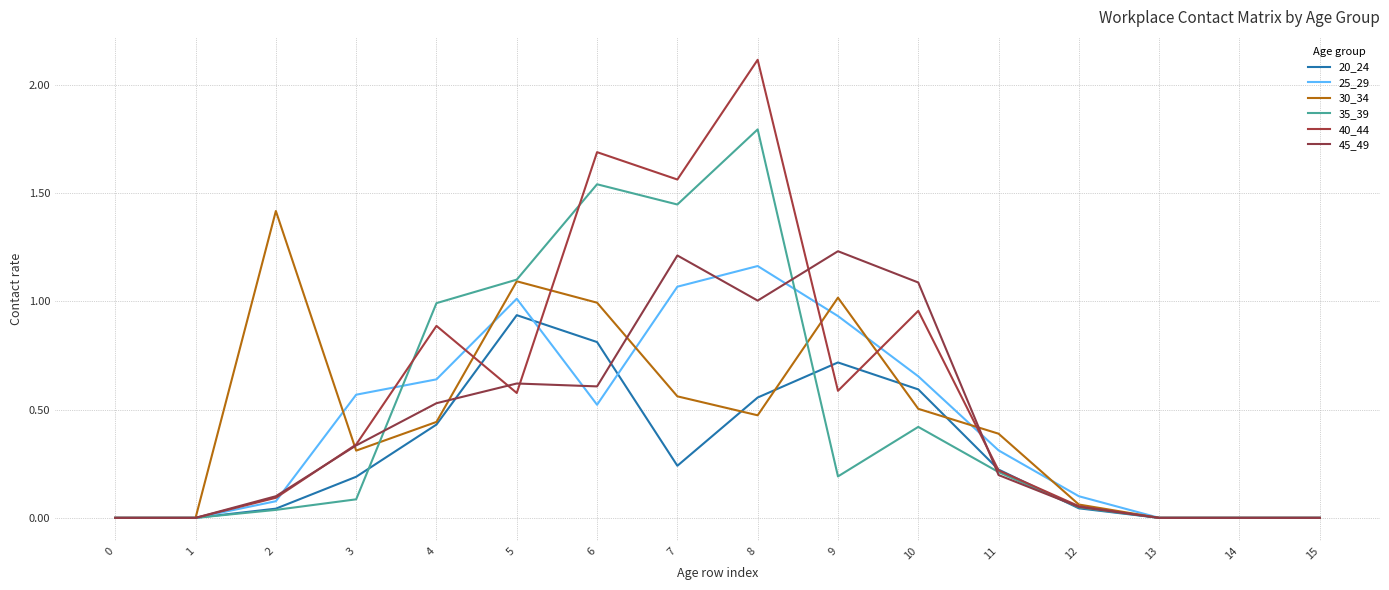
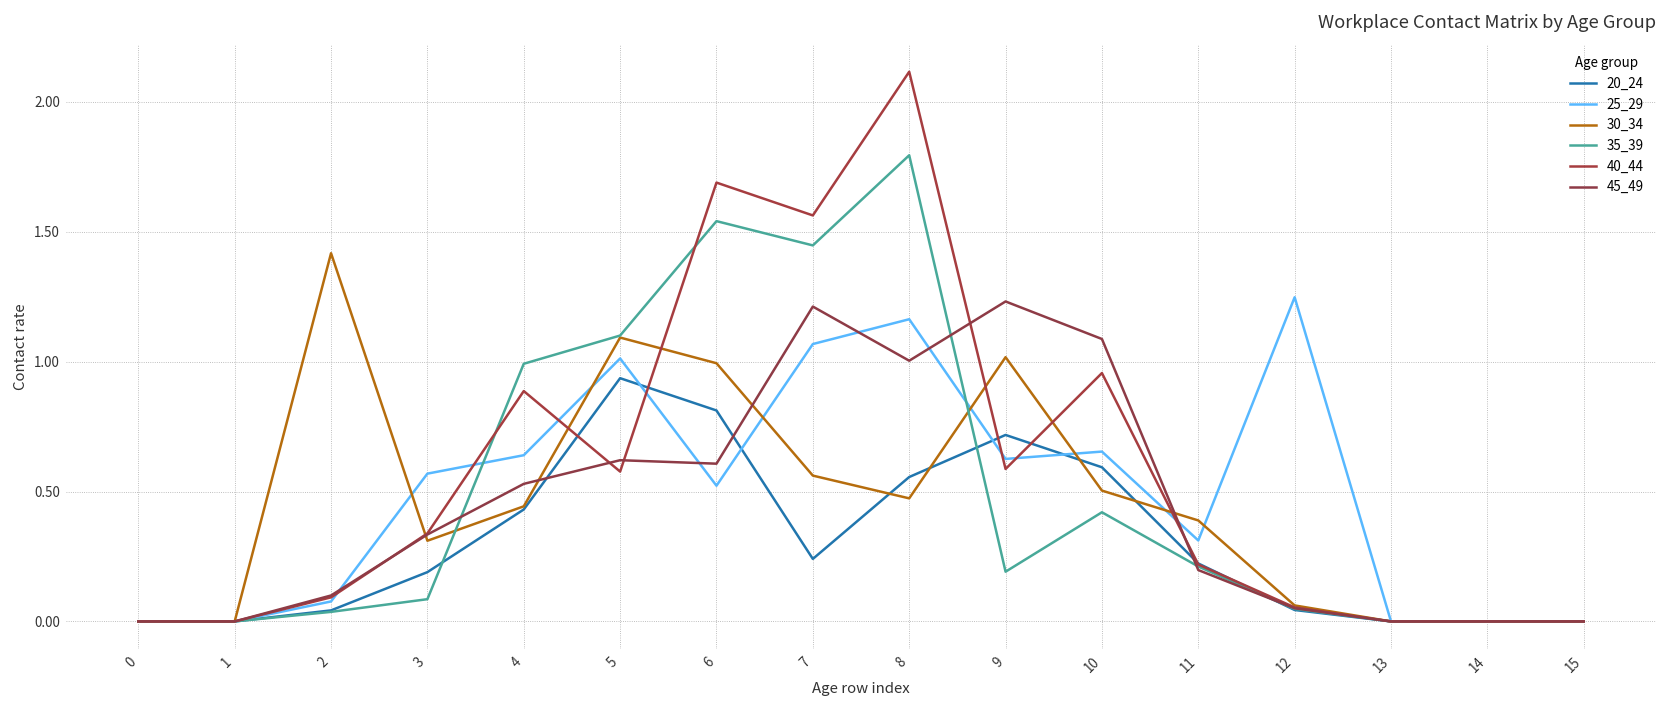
25_29, 9: 0.93 -> 0.63
25_29, 12: 0.10 -> 1.25
